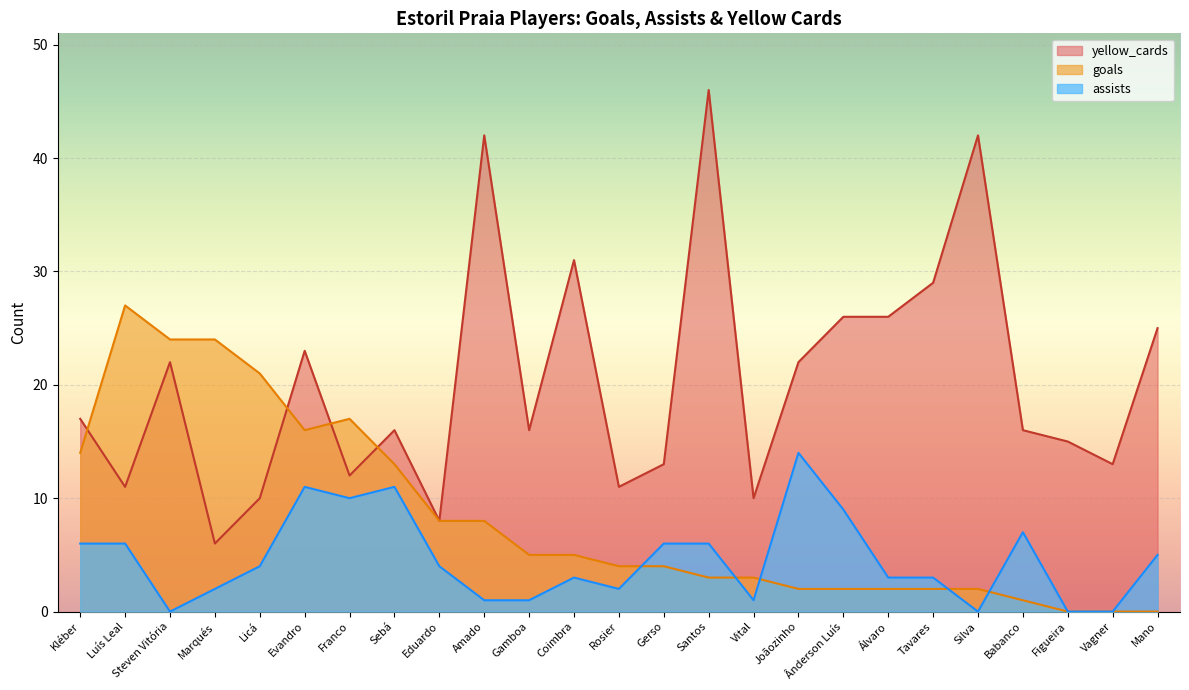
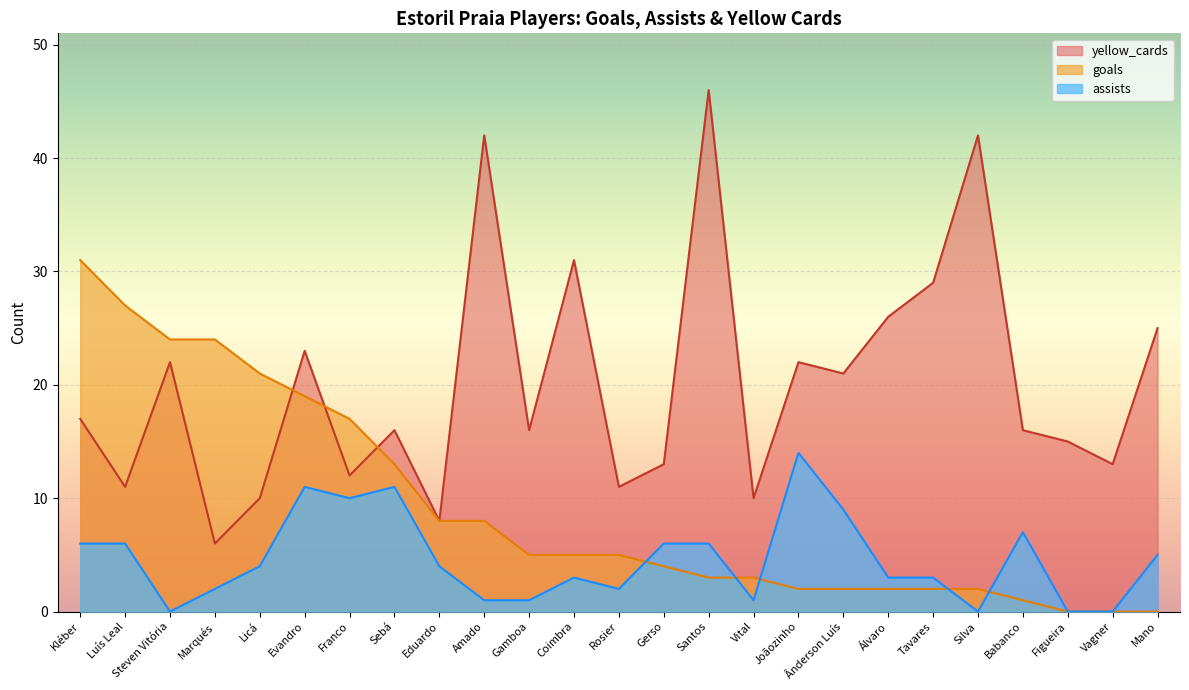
goals, Kléber: 14 -> 31
goals, Evandro: 16 -> 19
goals, Rosier: 4 -> 5
yellow_cards, Ânderson Luís: 26 -> 21
